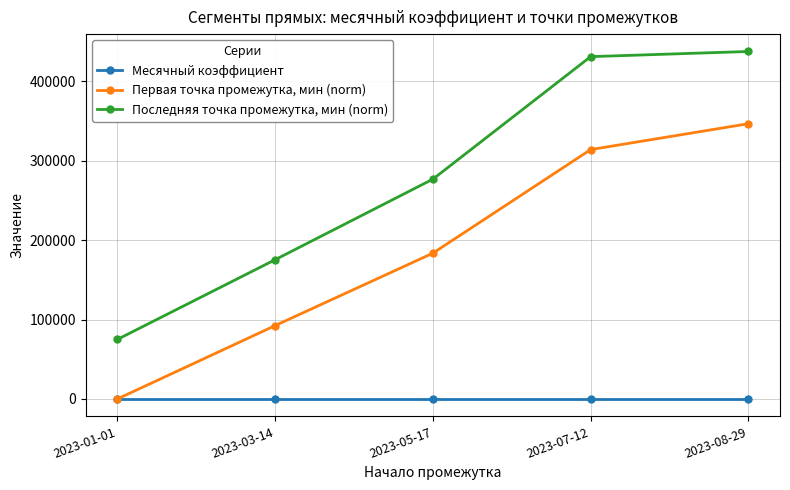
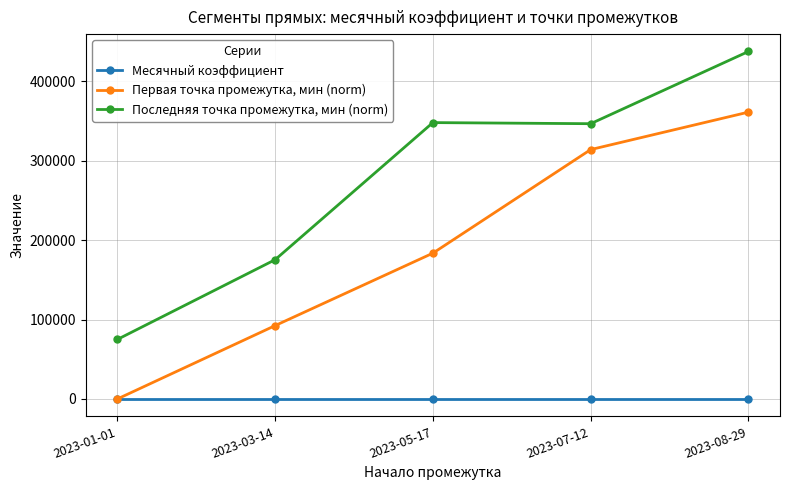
Последняя точка промежутка, мин (norm), 2023-05-17: 280000 -> 350000
Последняя точка промежутка, мин (norm), 2023-07-12: 430000 -> 350000
Первая точка промежутка, мин (norm), 2023-08-29: 350000 -> 360000
